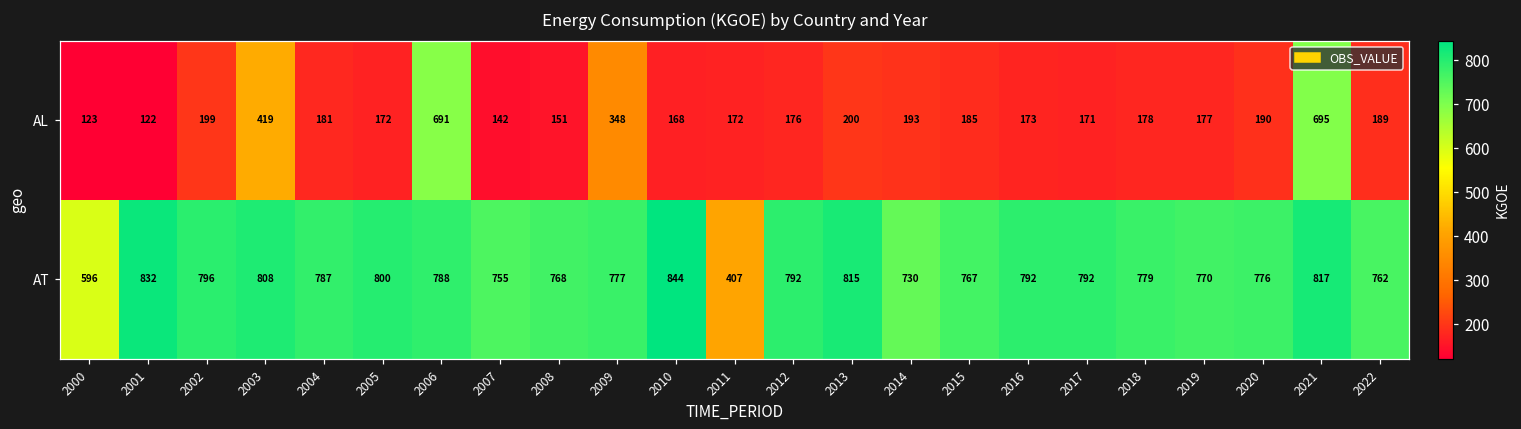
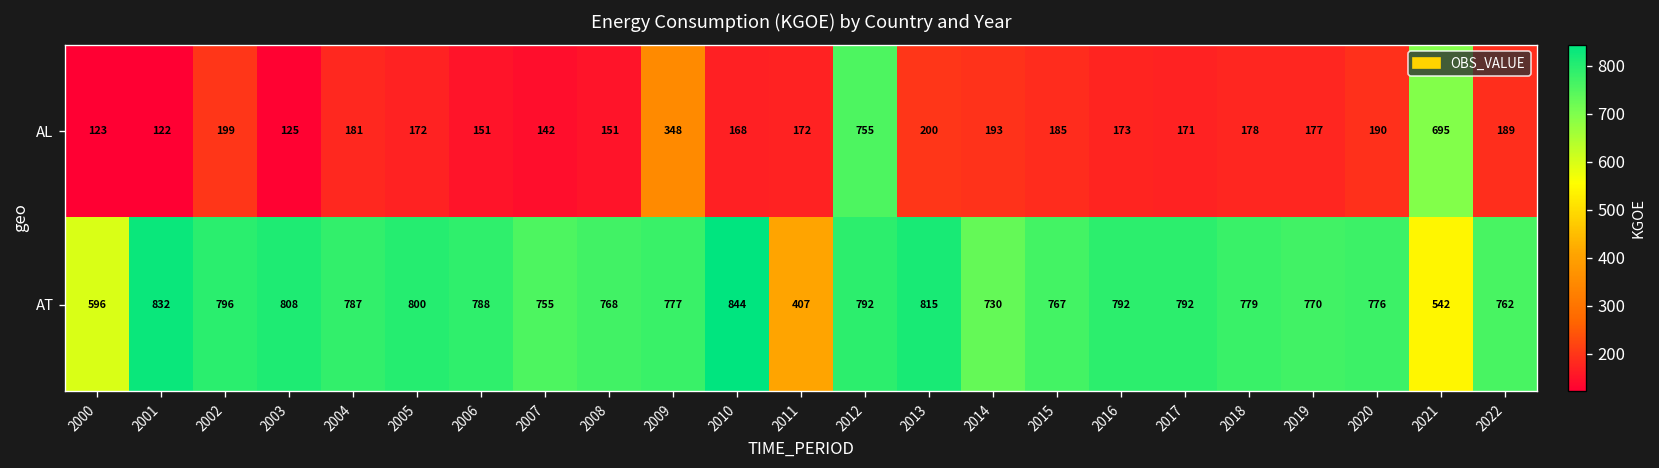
AL, 2003: 419 -> 125
AL, 2006: 691 -> 151
AL, 2012: 176 -> 755
AT, 2021: 817 -> 542
